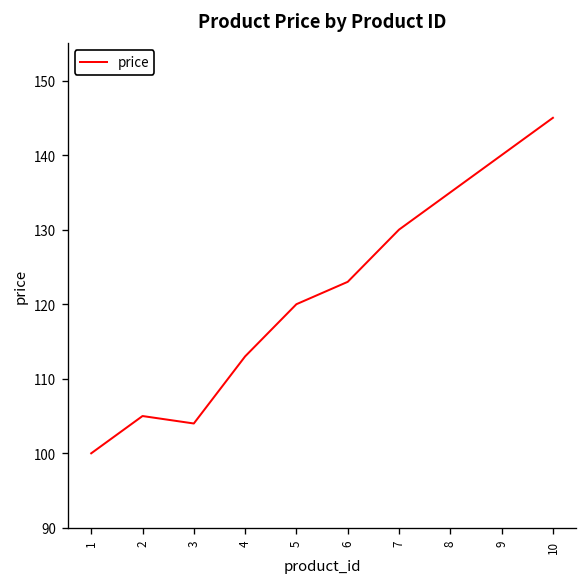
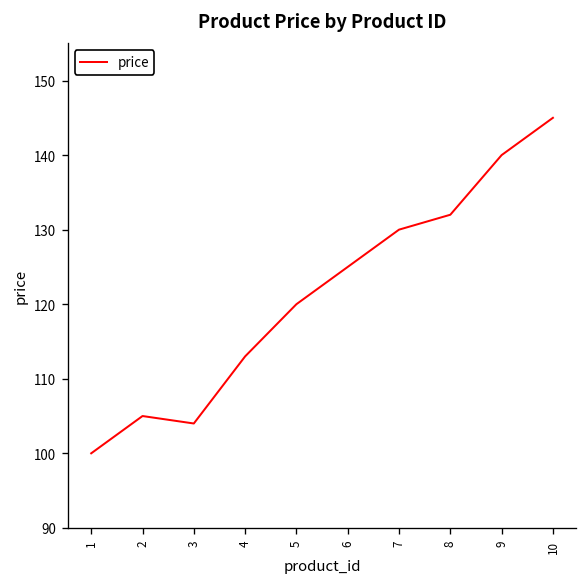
6: 123 -> 125
8: 135 -> 132
